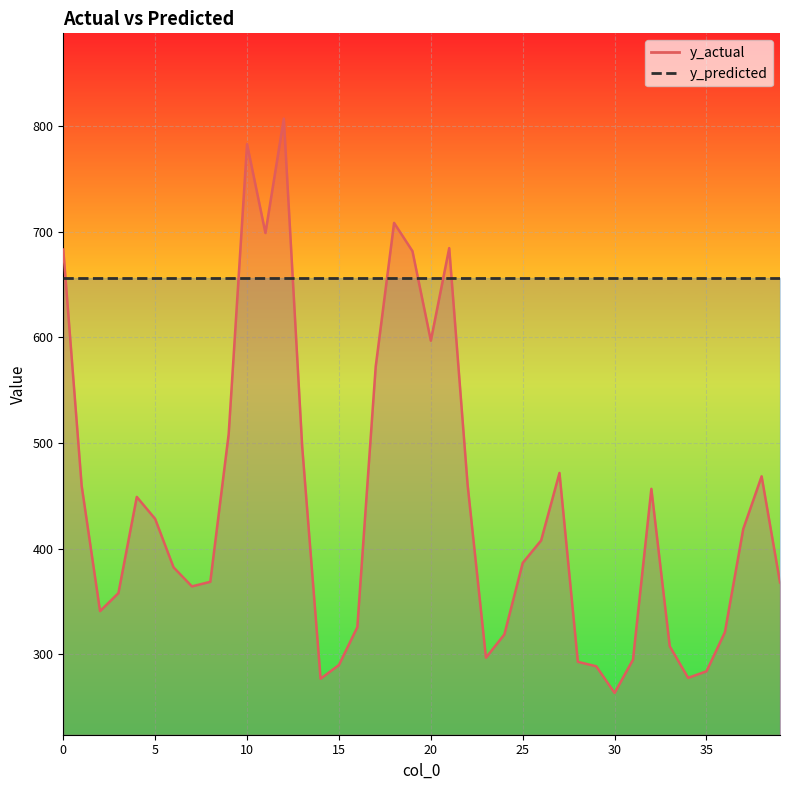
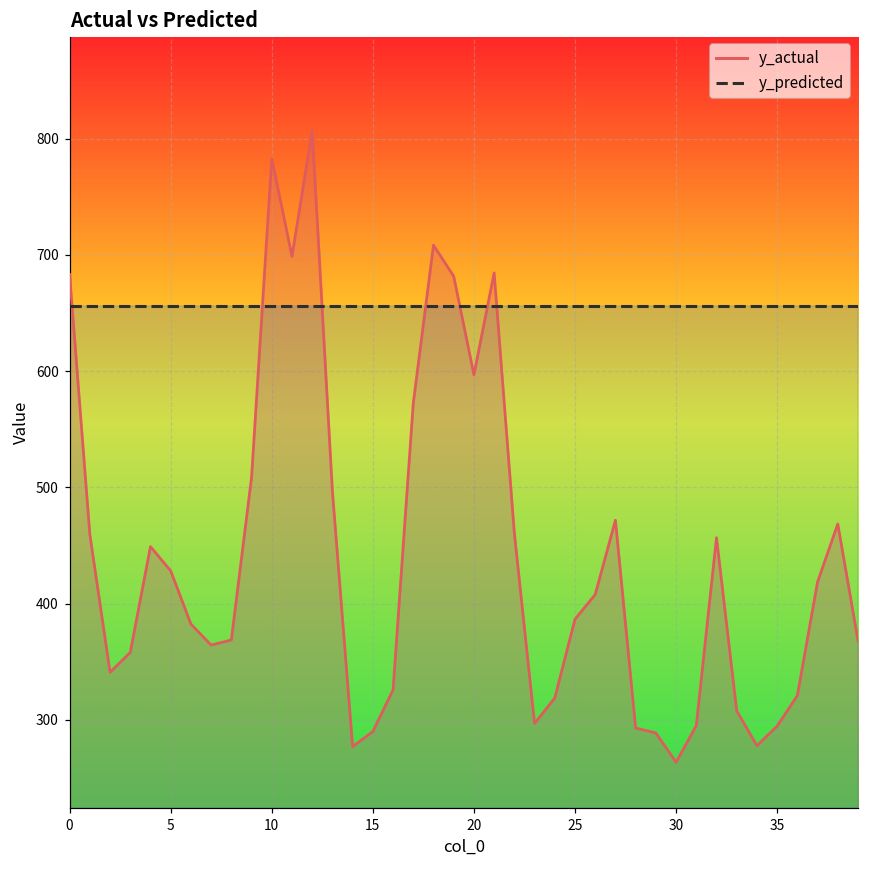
y_actual, 35: 284 -> 295
